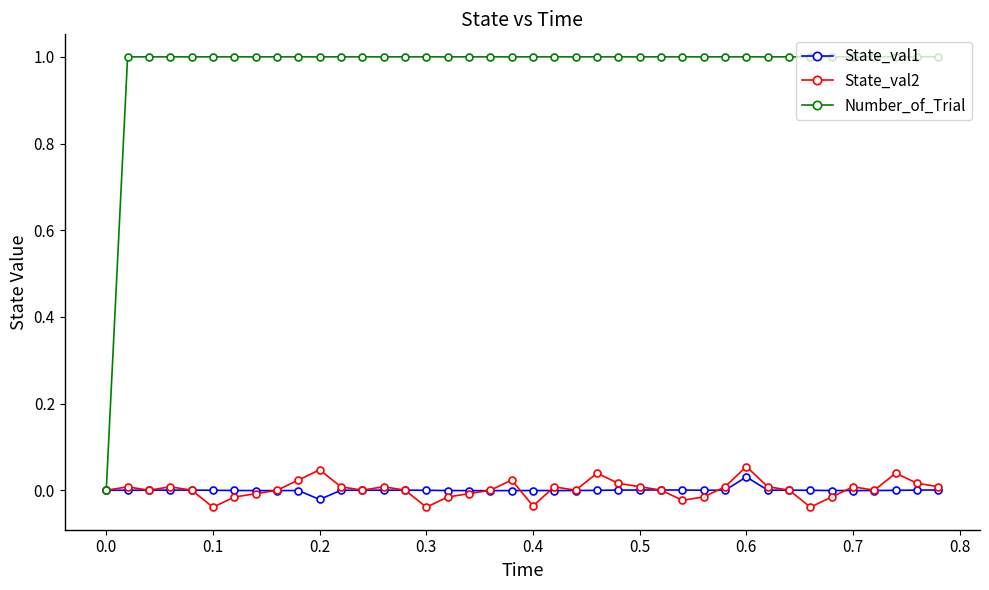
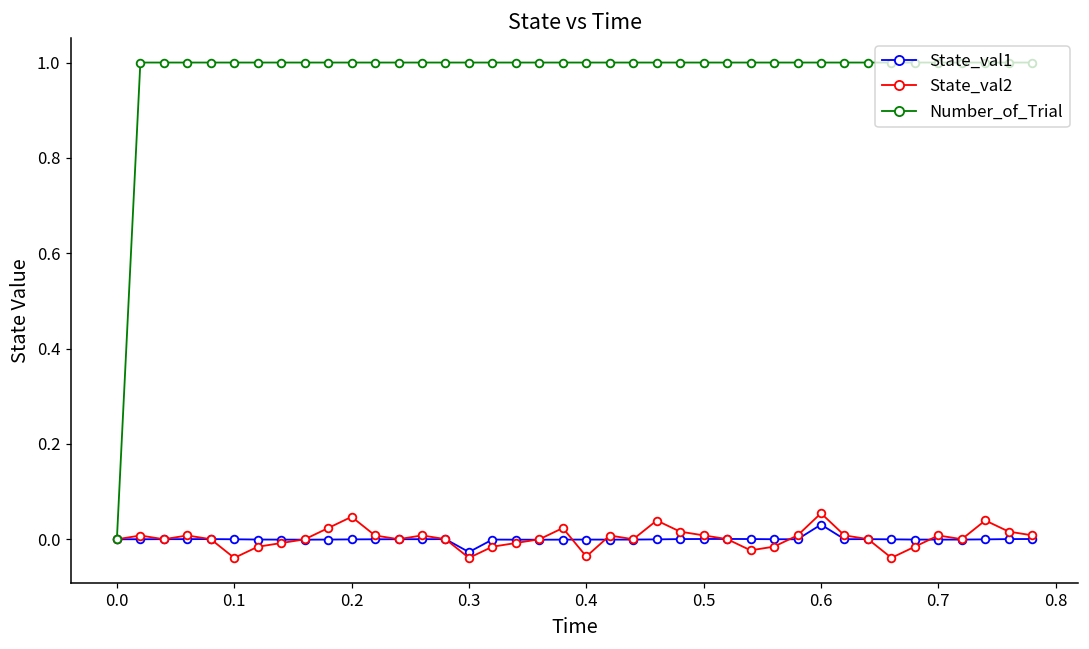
State_val1, 0.2: -0.02 -> 0.00
State_val1, 0.3: 0.00 -> -0.03
